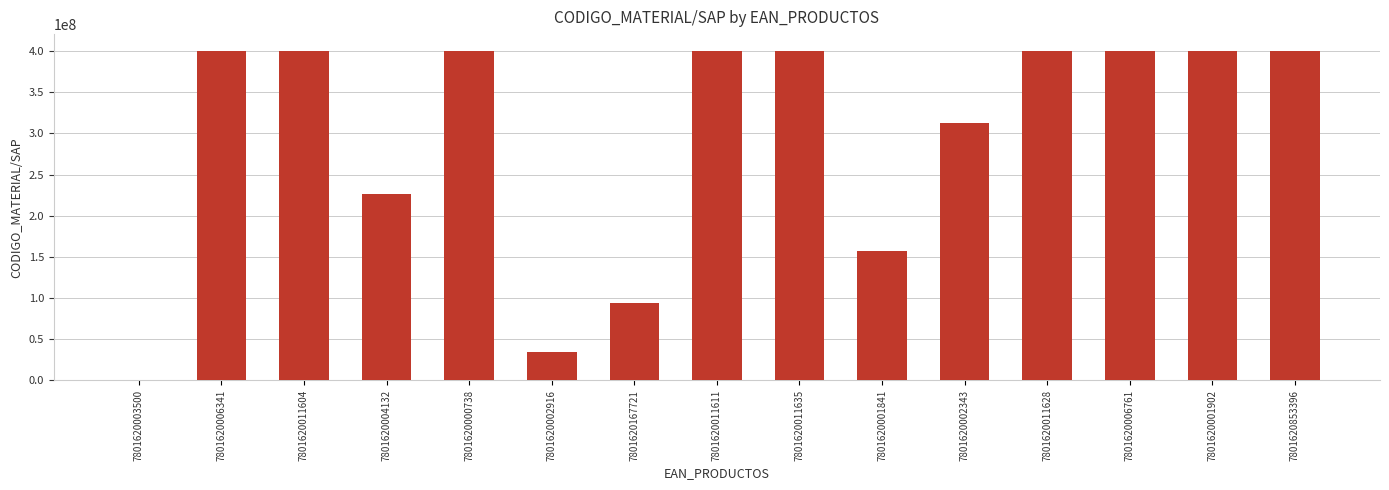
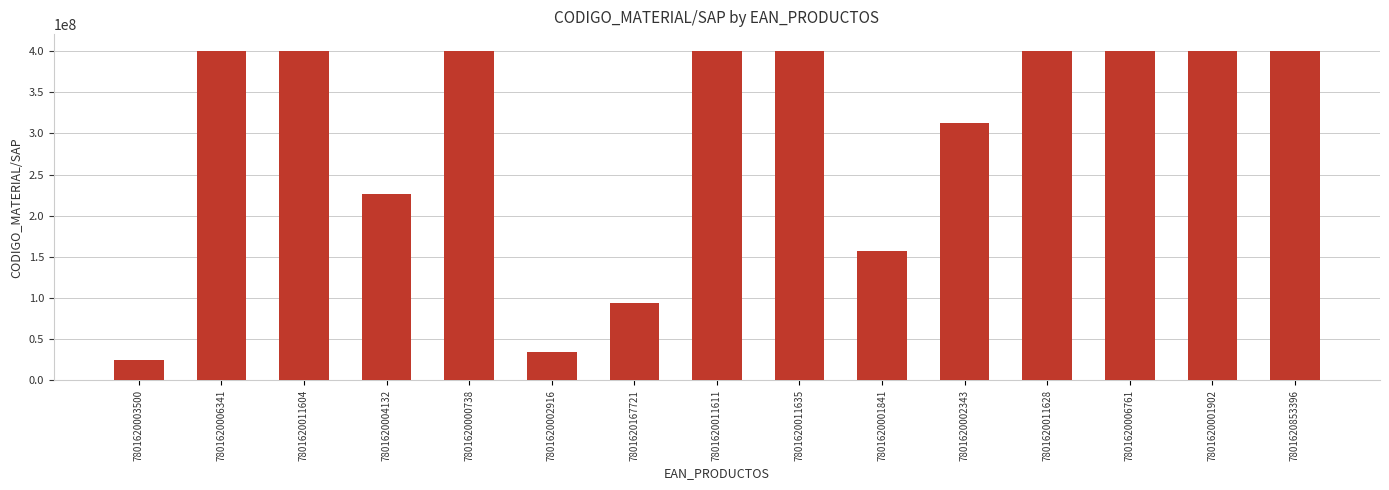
7801620003500: 0 -> 20000000
